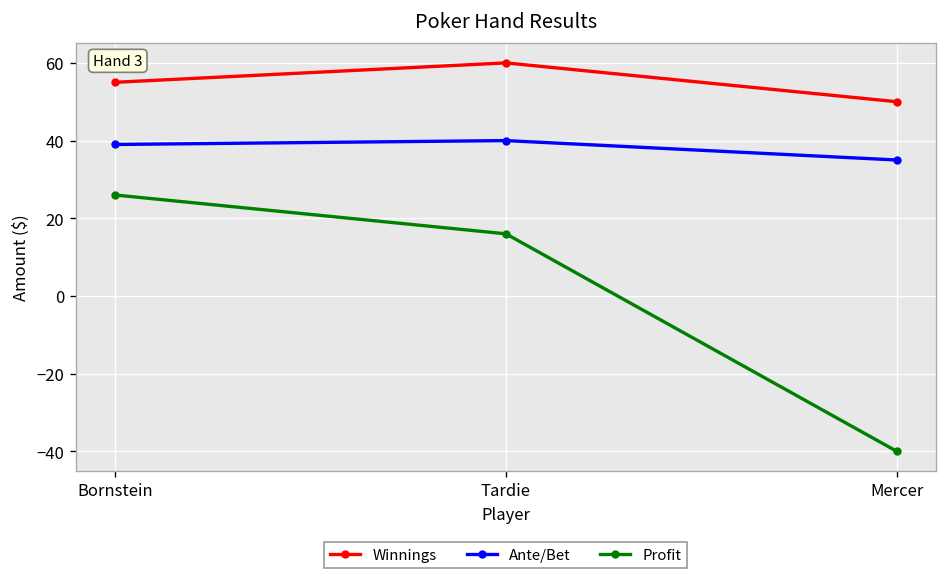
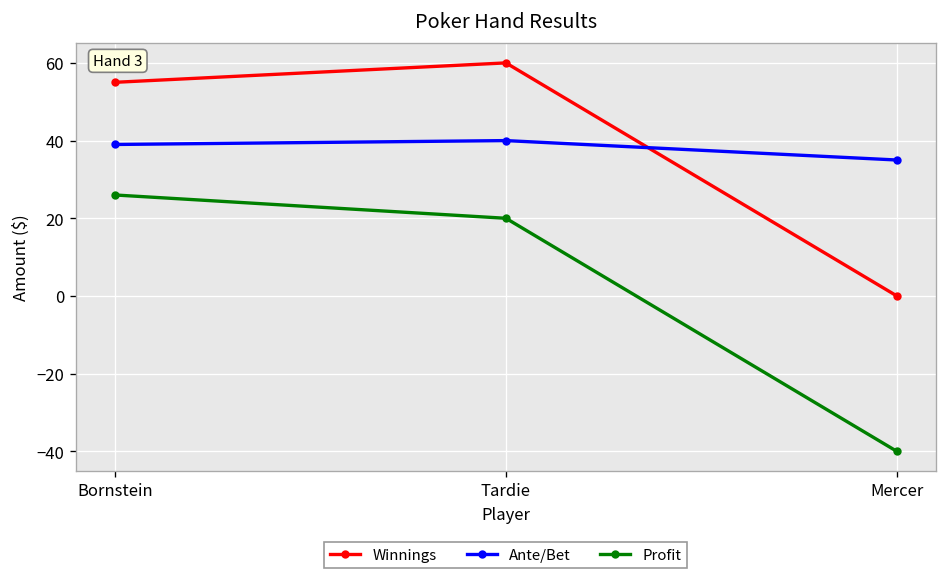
Profit, Tardie: 16 -> 20
Winnings, Mercer: 50 -> 0
